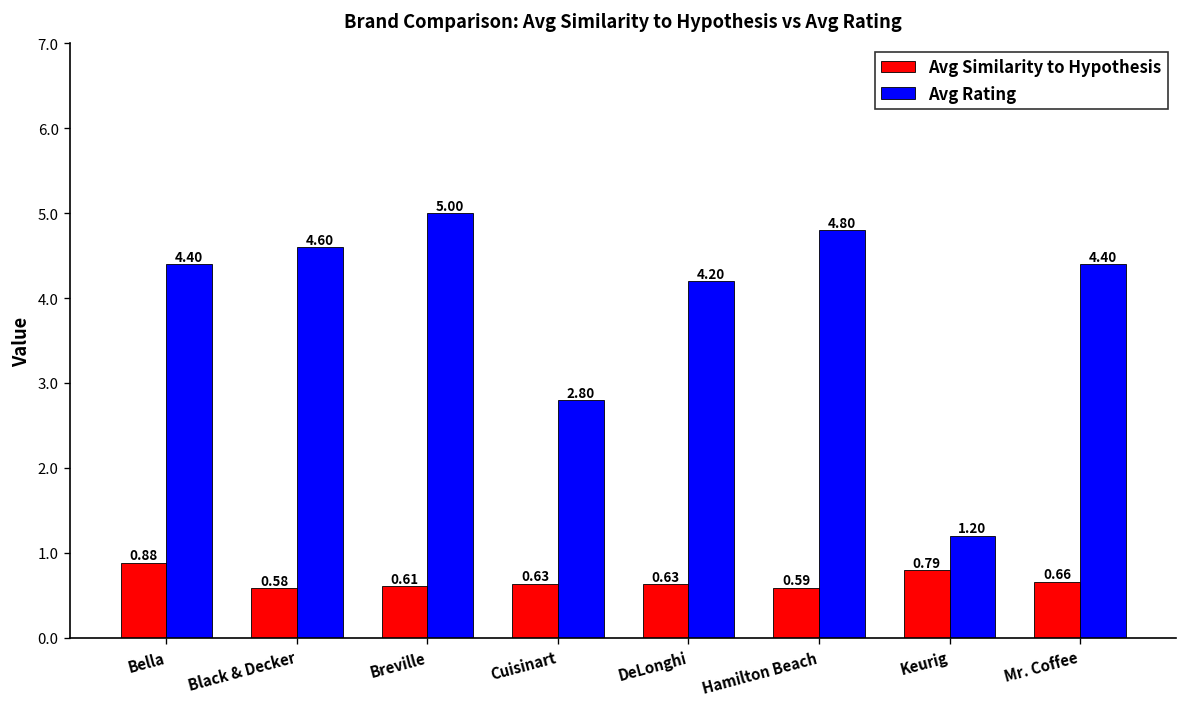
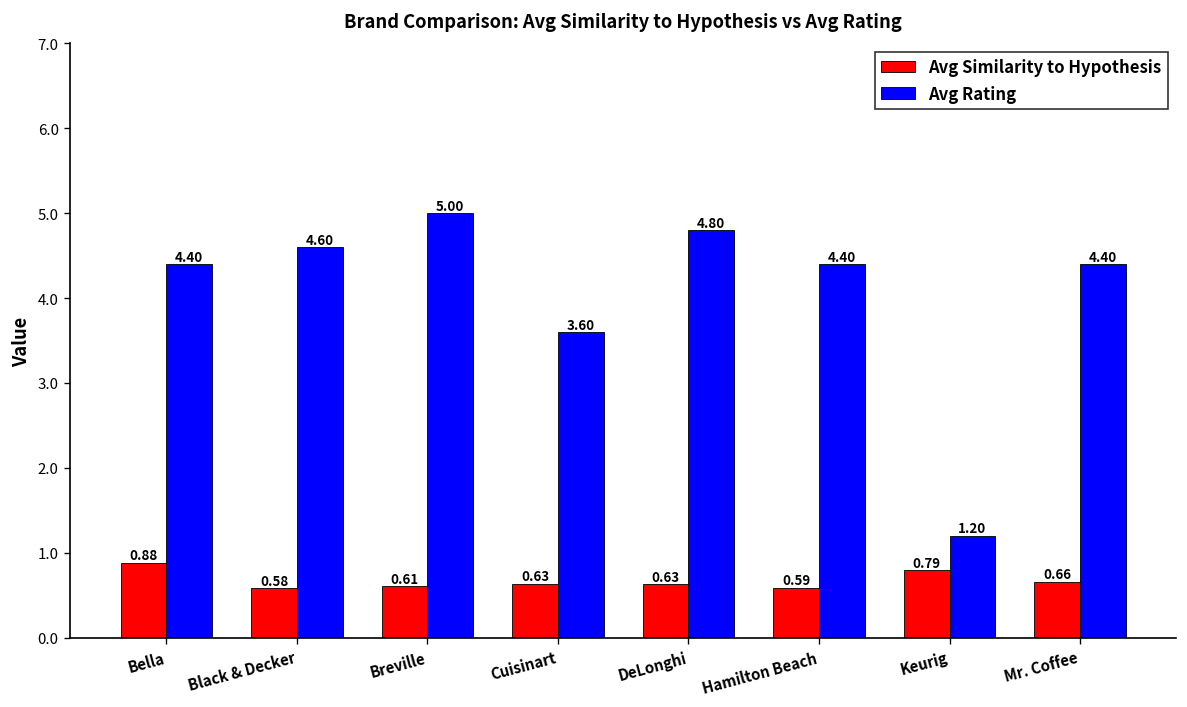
Avg Rating, Cuisinart: 2.80 -> 3.60
Avg Rating, DeLonghi: 4.20 -> 4.80
Avg Rating, Hamilton Beach: 4.80 -> 4.40
